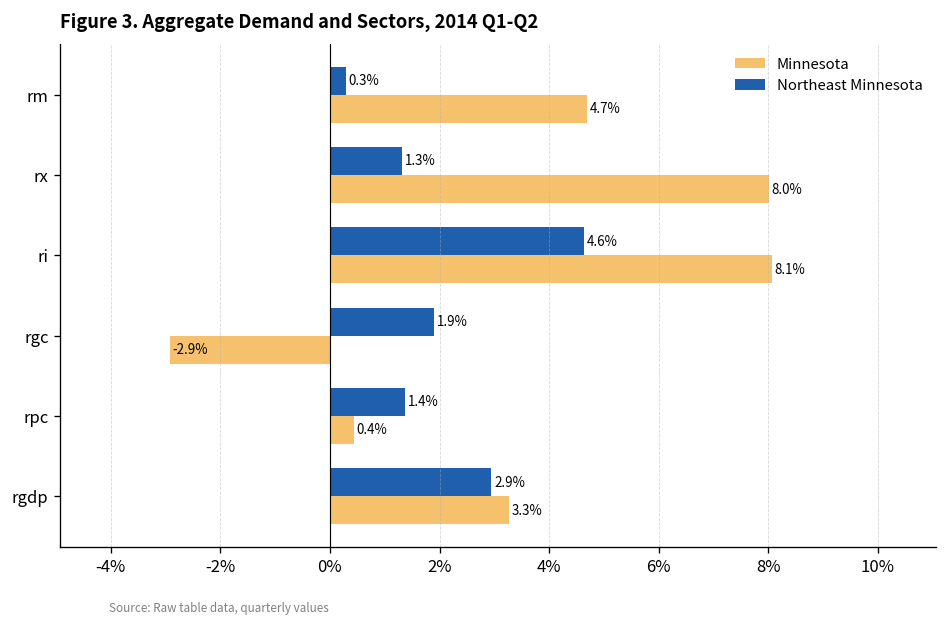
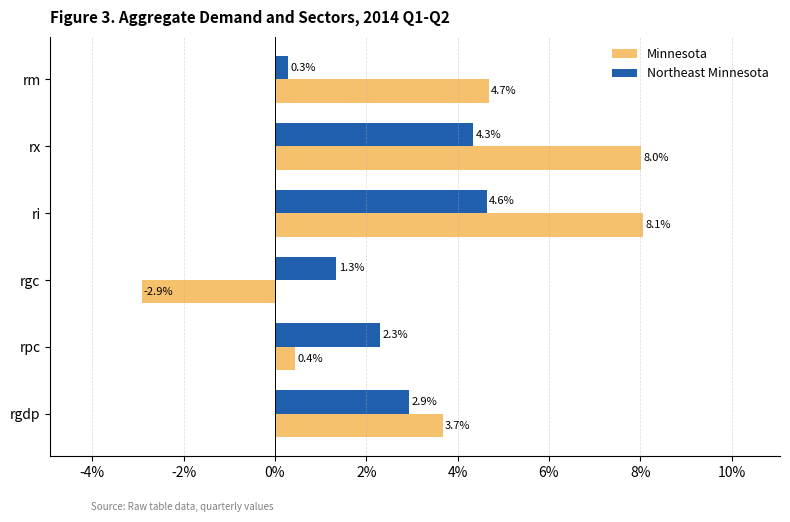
Northeast Minnesota, rx: 1.3% -> 4.3%
Northeast Minnesota, rgc: 1.9% -> 1.3%
Northeast Minnesota, rpc: 1.4% -> 2.3%
Minnesota, rgdp: 3.3% -> 3.7%
